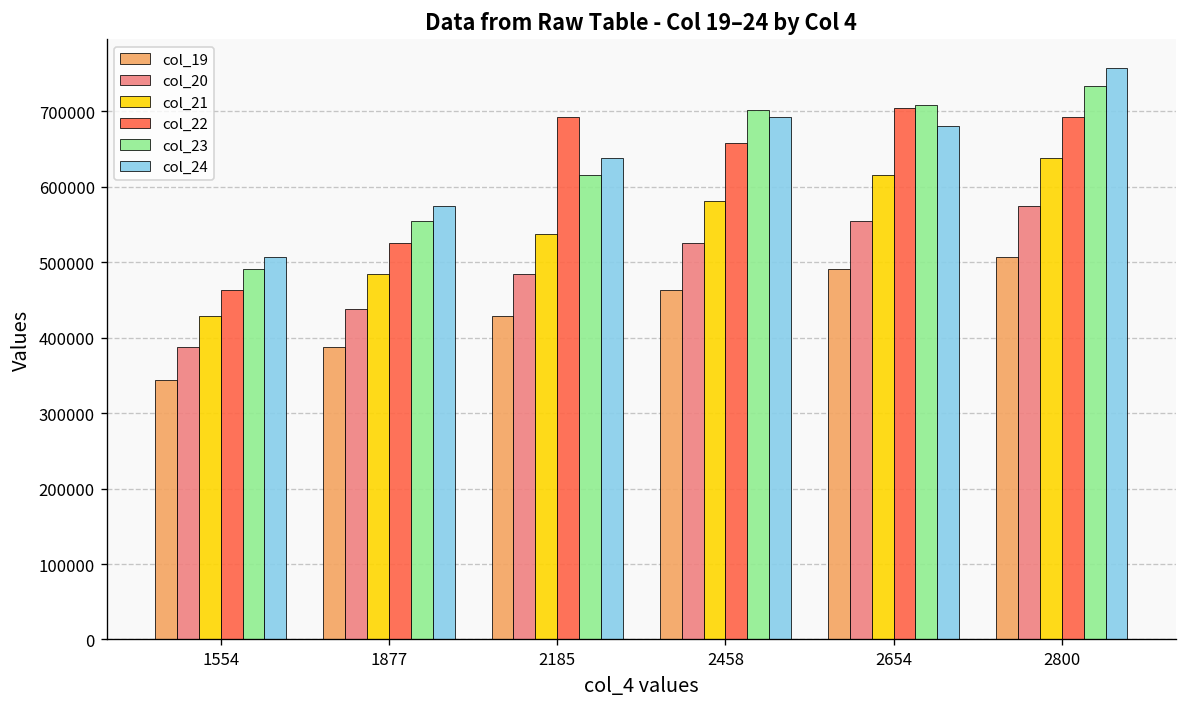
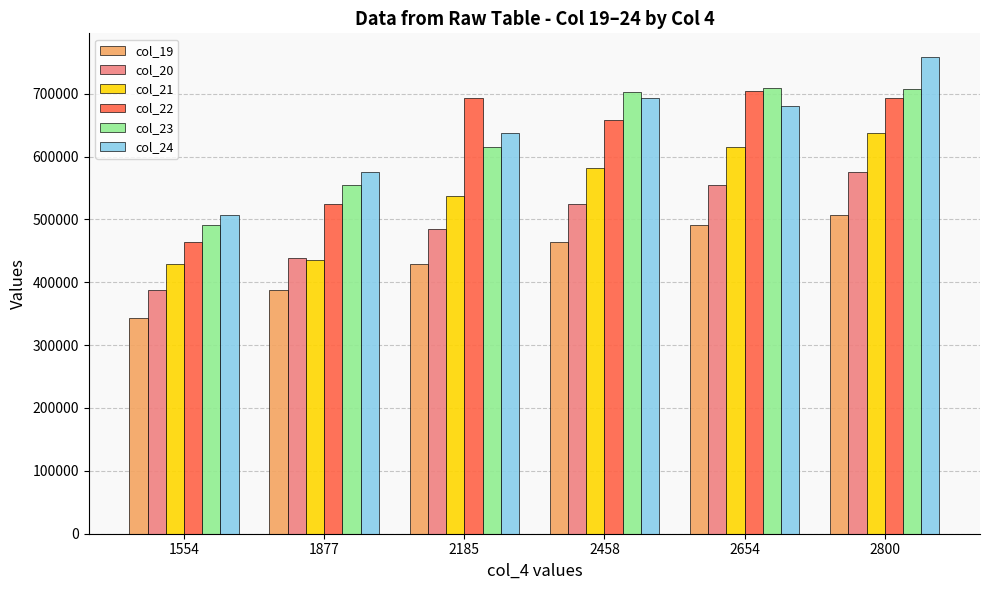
col_21, 1877: 490000 -> 440000
col_23, 2800: 730000 -> 710000
